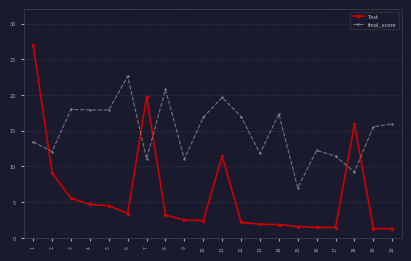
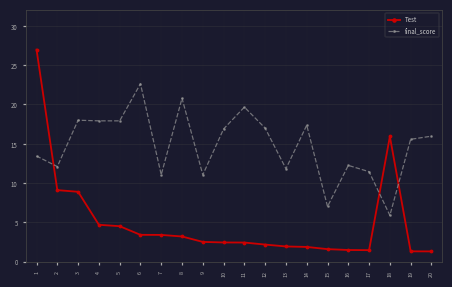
Test, 3: 6 -> 9
Test, 7: 20 -> 3
Test, 11: 11 -> 2
final_score, 18: 9 -> 6
